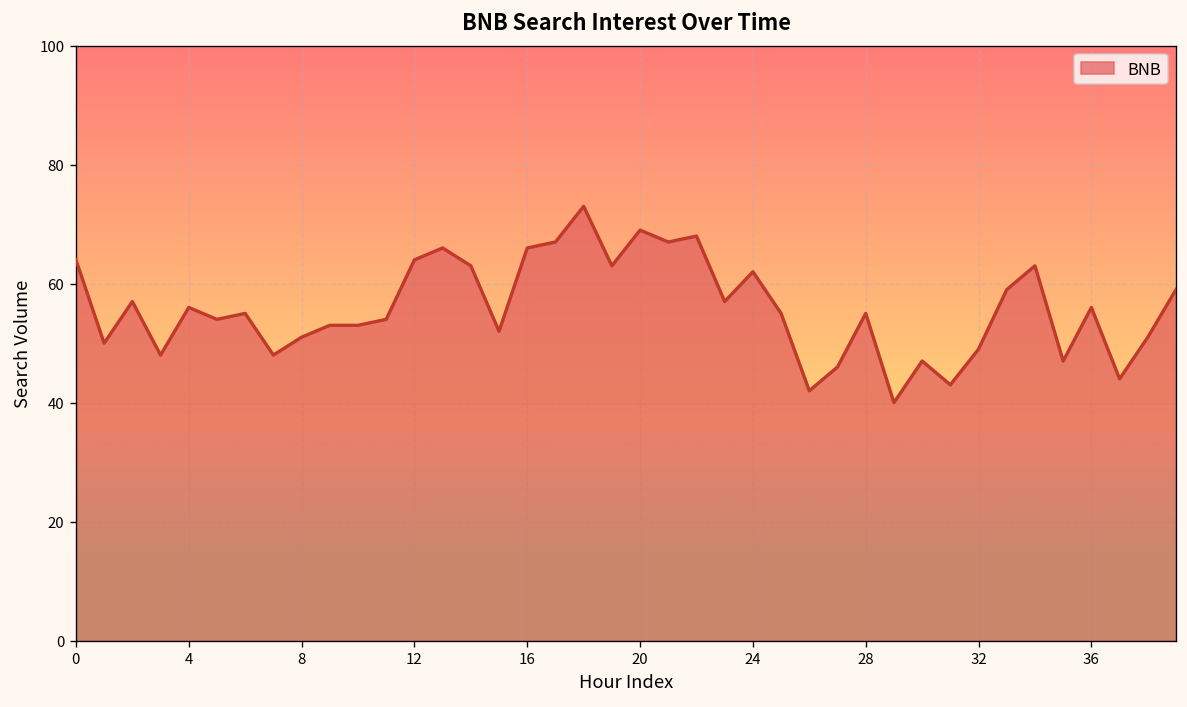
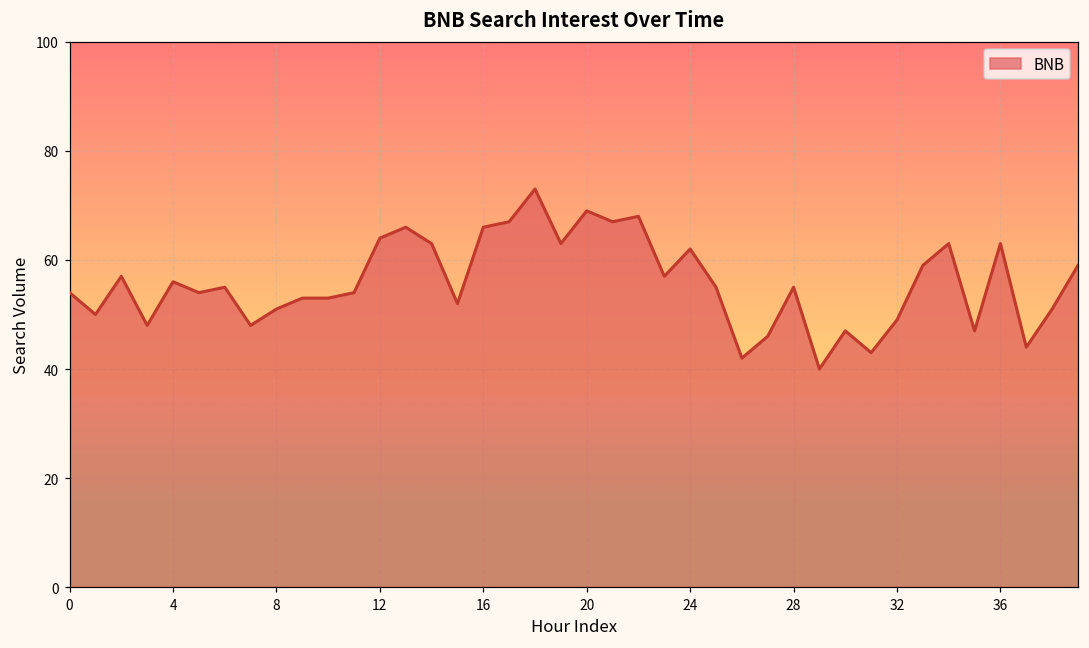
0: 64 -> 54
36: 56 -> 63
